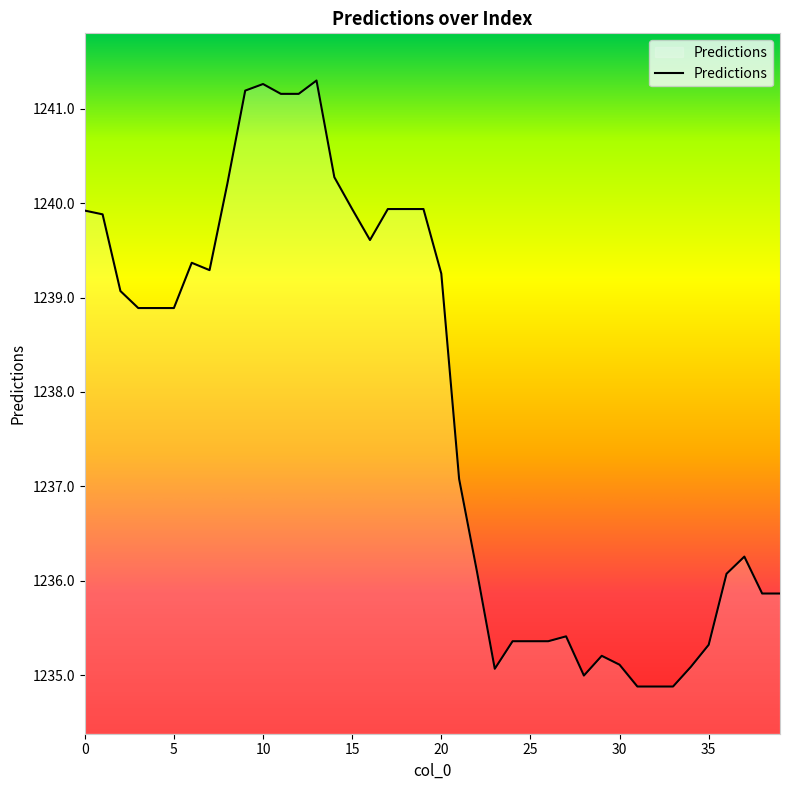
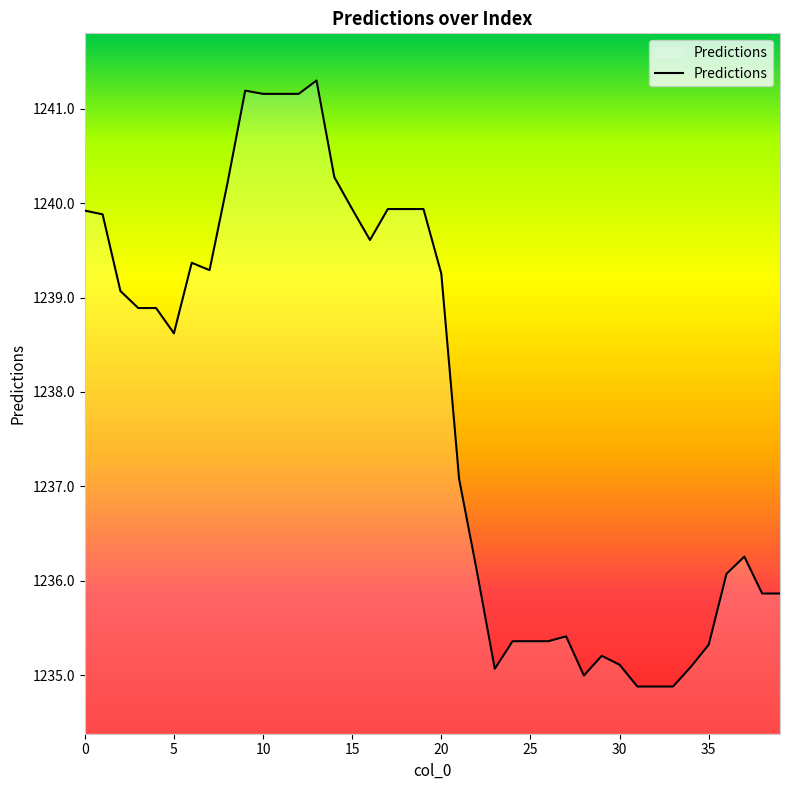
5: 1238.9 -> 1238.6
10: 1241.3 -> 1241.2
